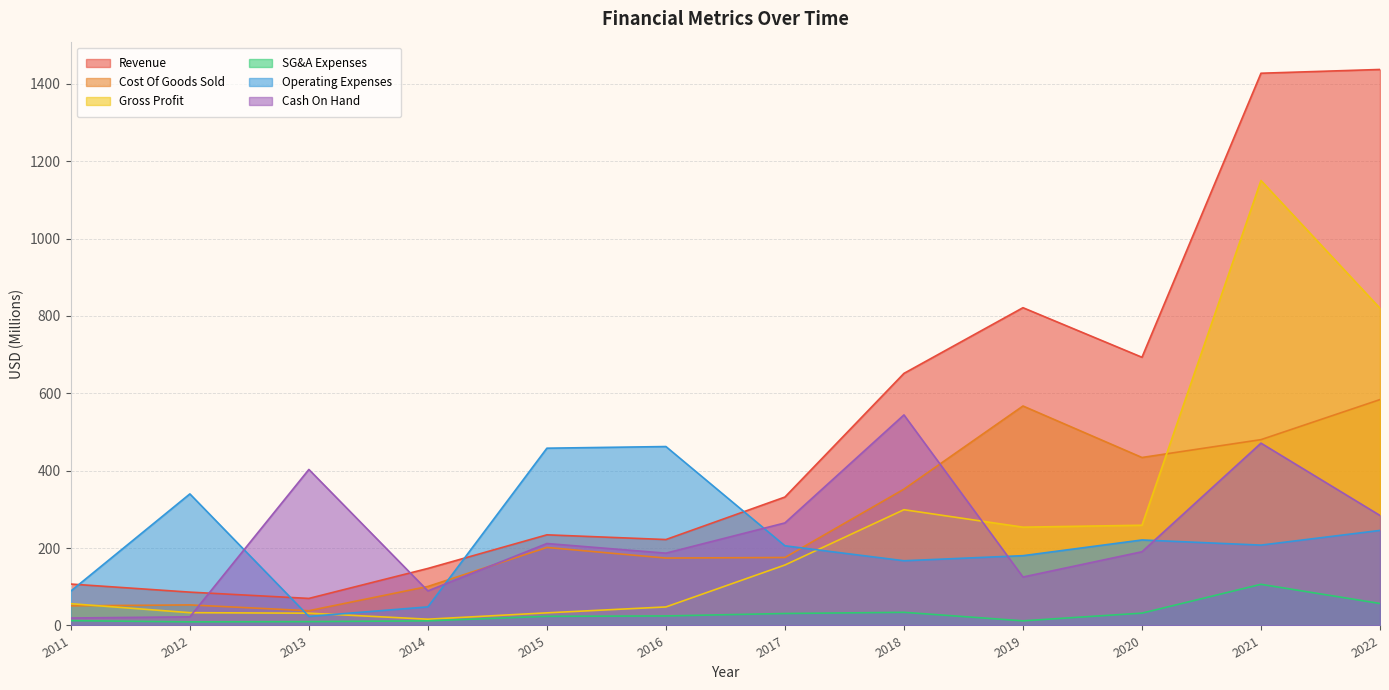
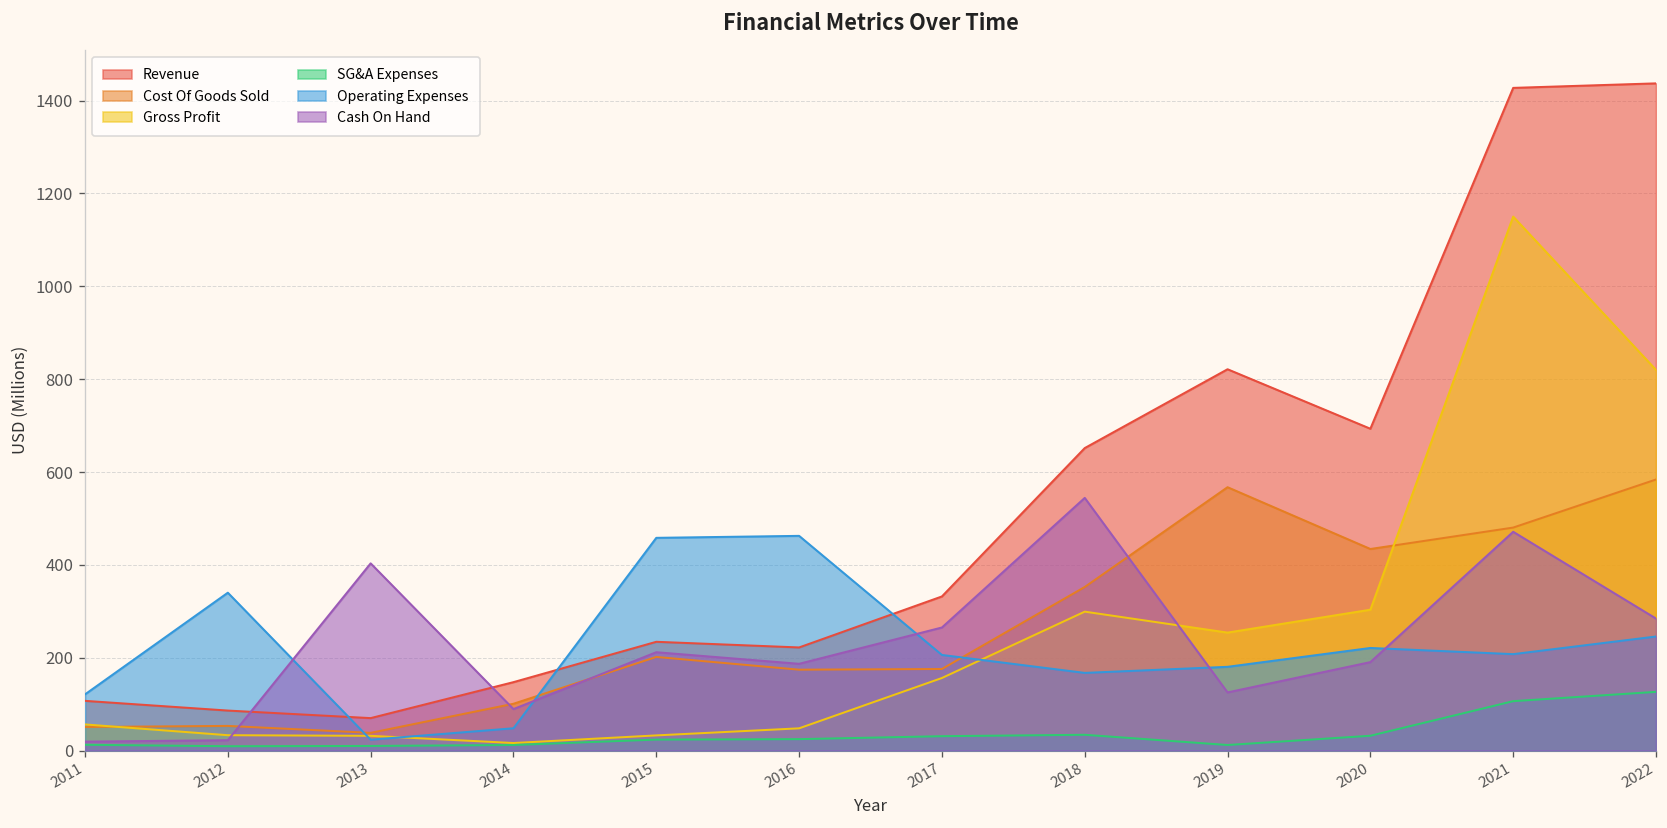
Operating Expenses, 2011: 90 -> 120
Gross Profit, 2020: 260 -> 300
SG&A Expenses, 2022: 60 -> 130
